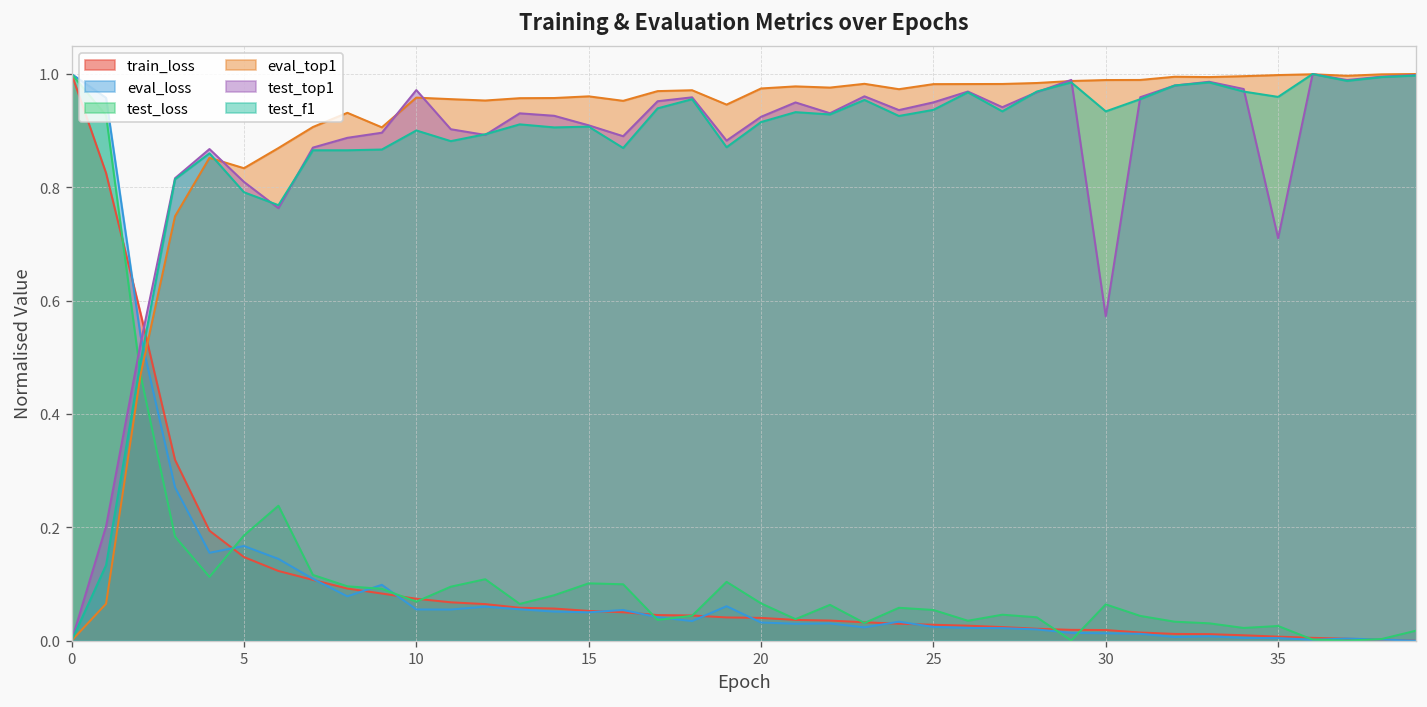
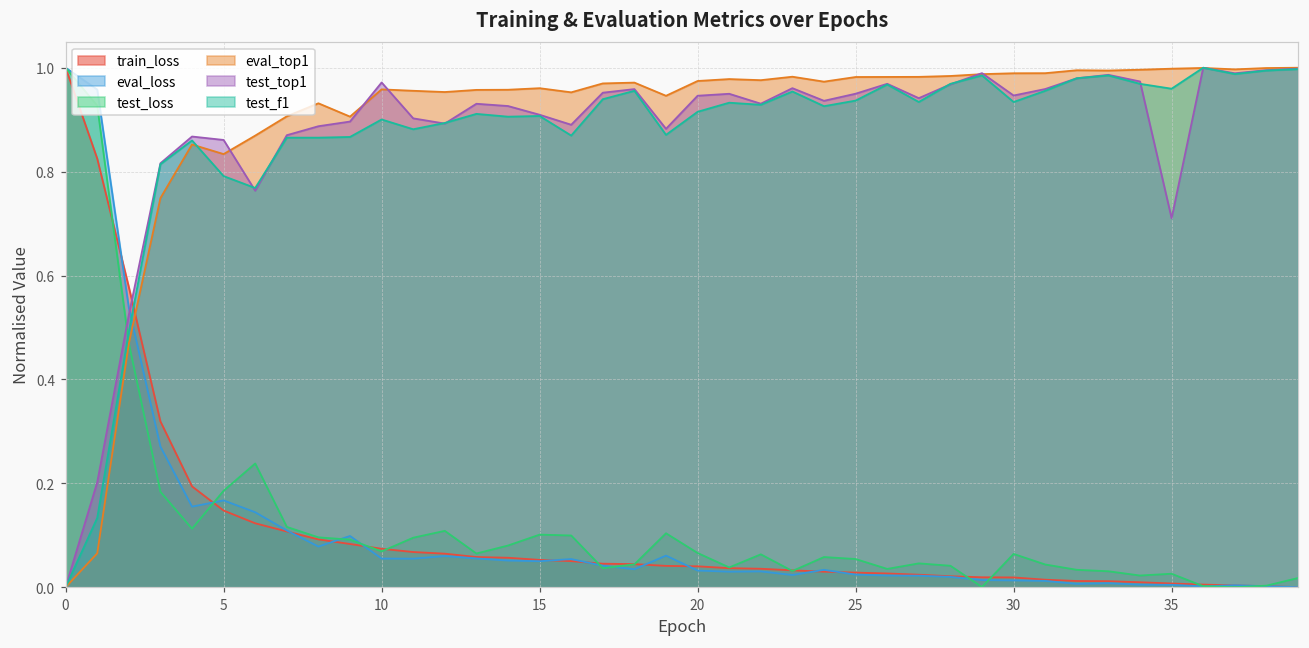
test_top1, 5: 0.81 -> 0.86
test_top1, 20: 0.92 -> 0.95
test_top1, 30: 0.57 -> 0.95
